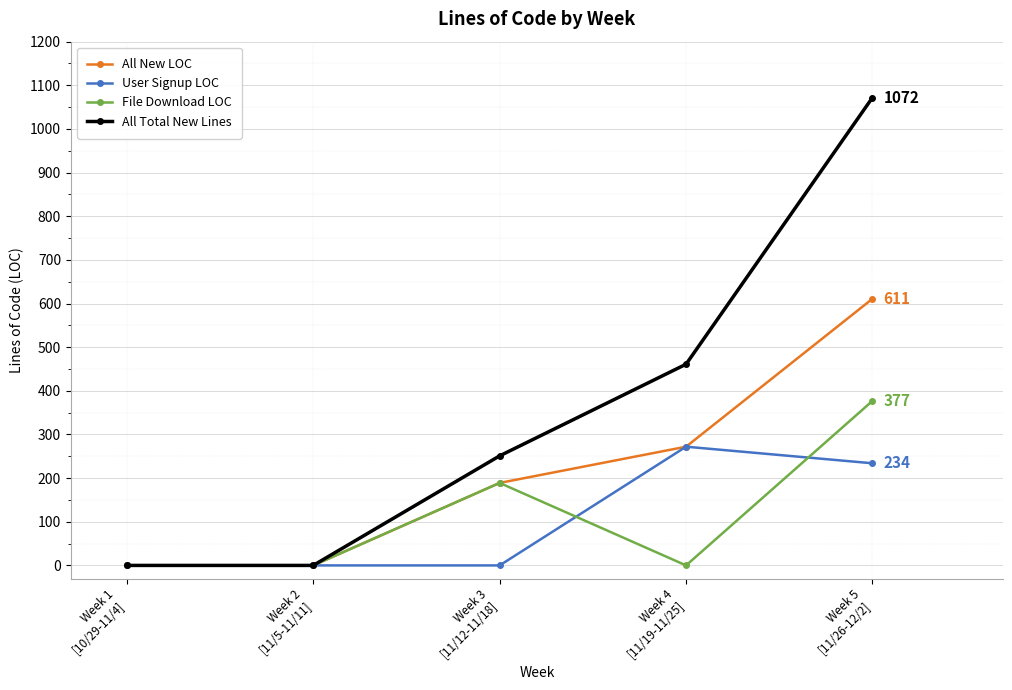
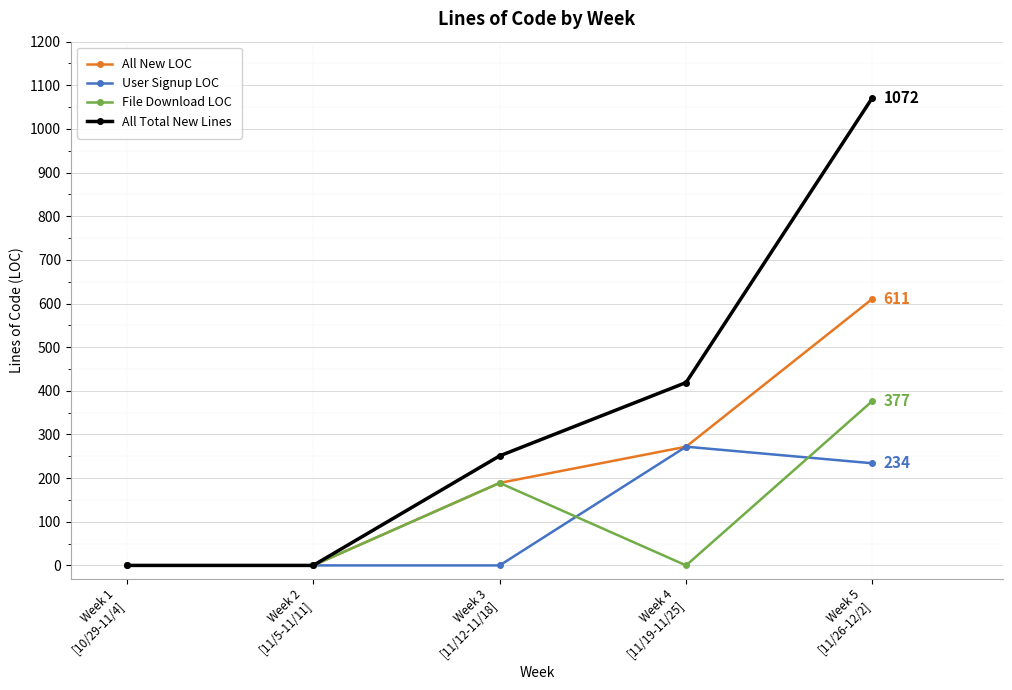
All Total New Lines, Week 4 [11/19-11/25]: 460 -> 420
